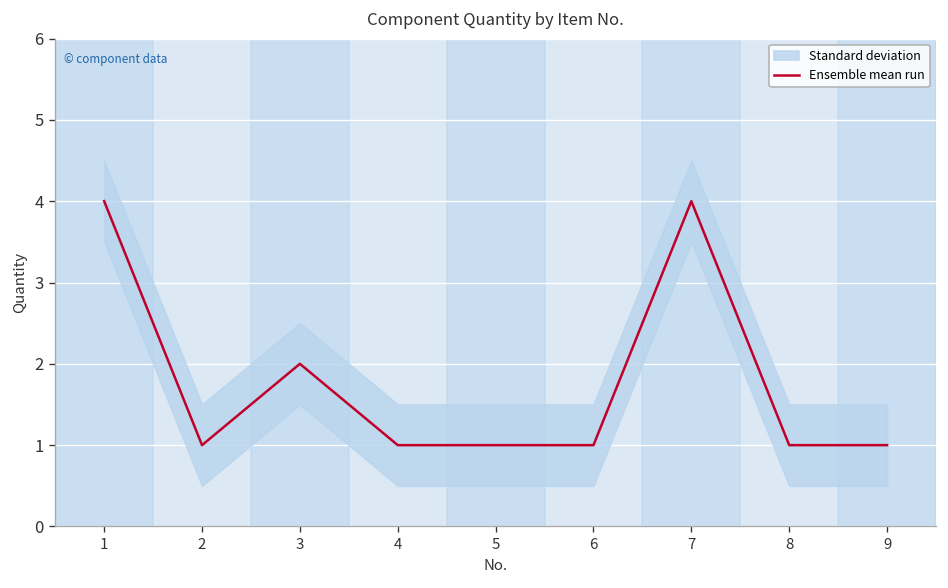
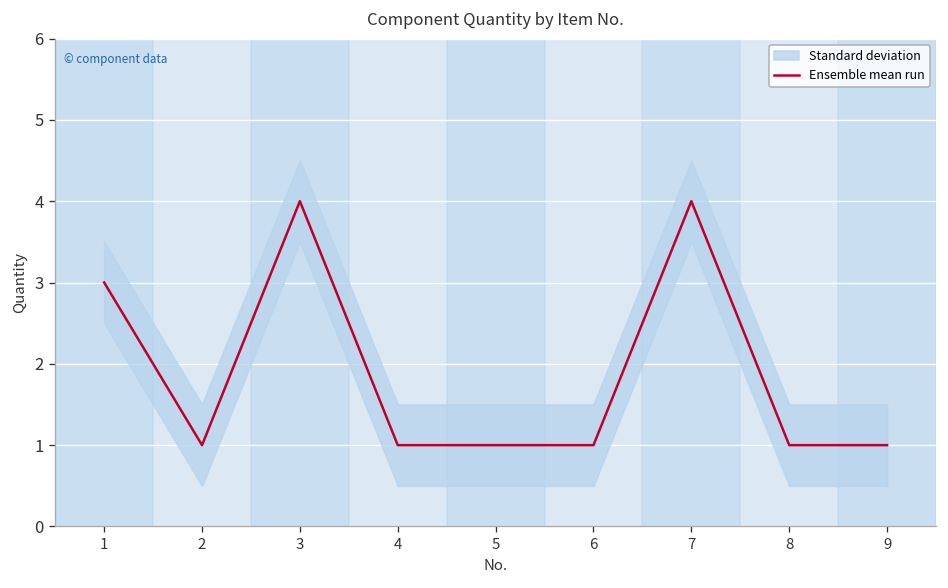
Ensemble mean run, 1: 4 -> 3
Ensemble mean run, 3: 2 -> 4
